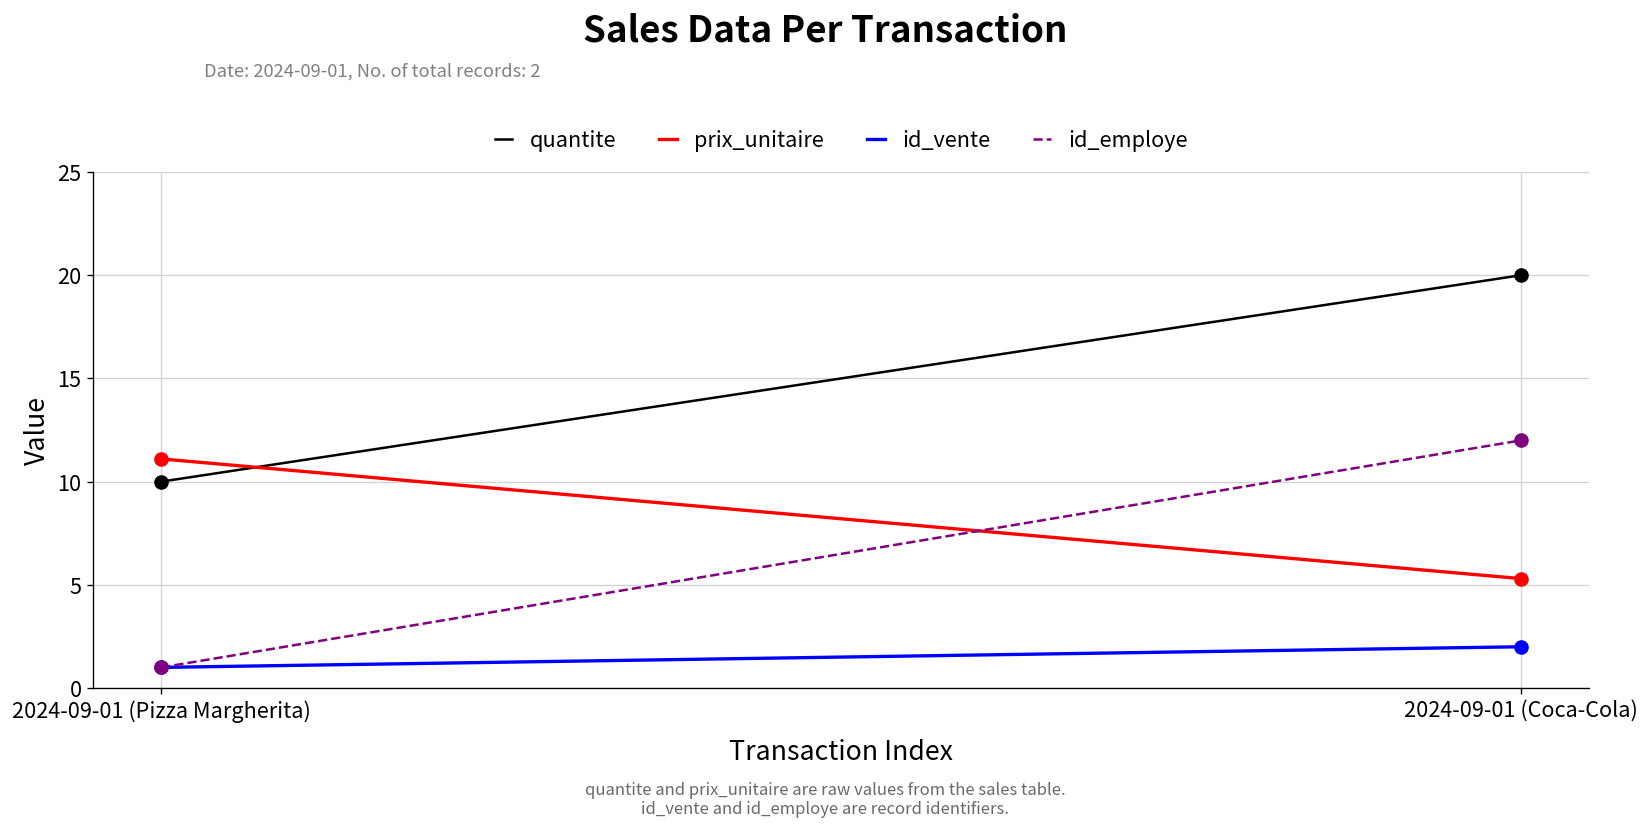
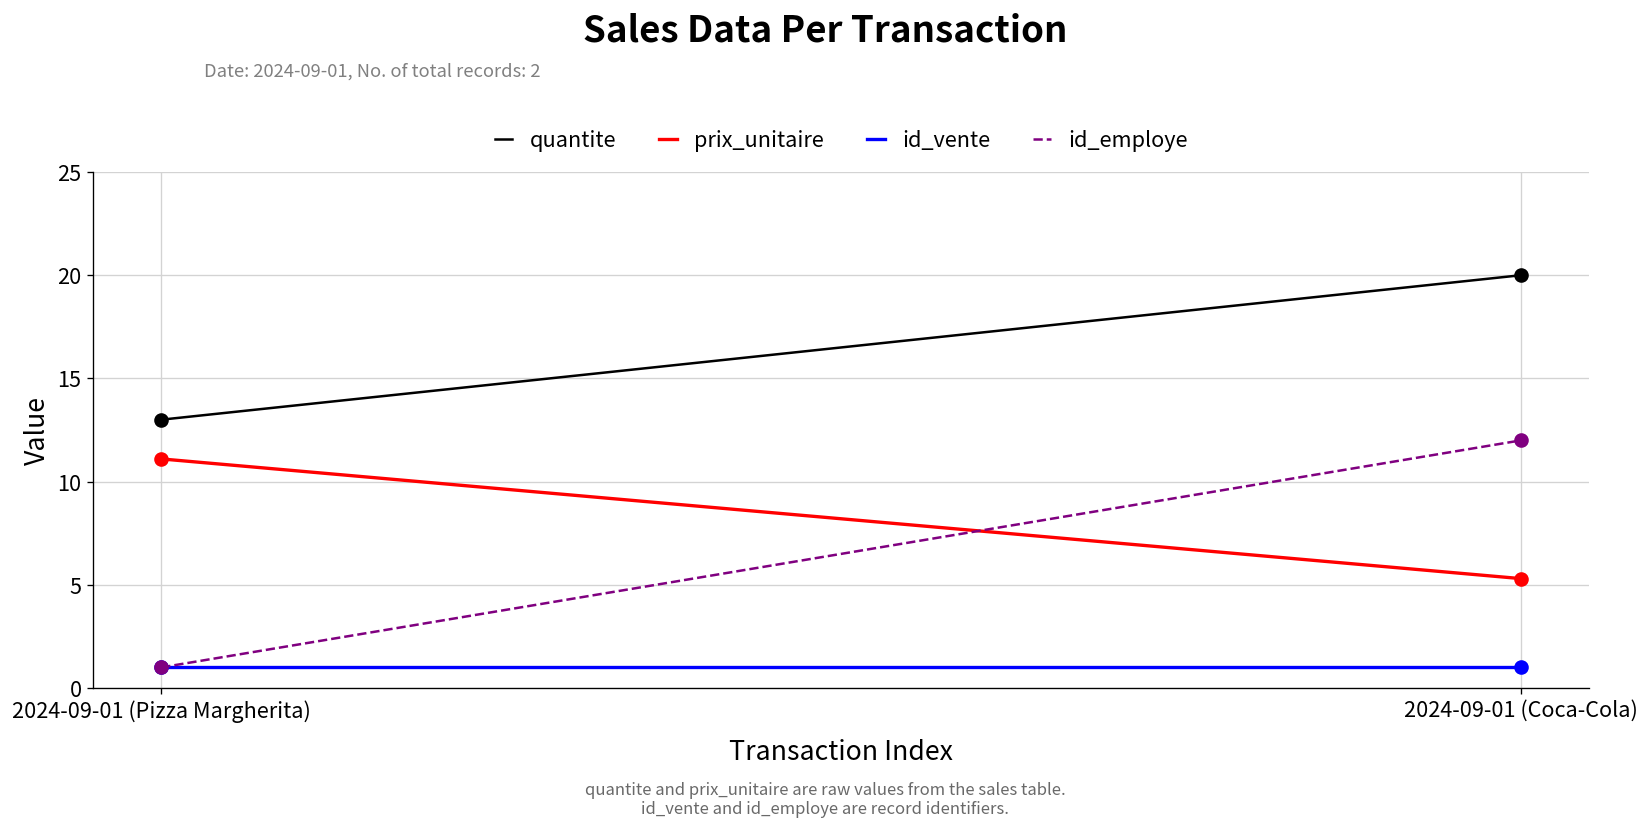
quantite, 2024-09-01 (Pizza Margherita): 10 -> 13
id_vente, 2024-09-01 (Coca-Cola): 2 -> 1
